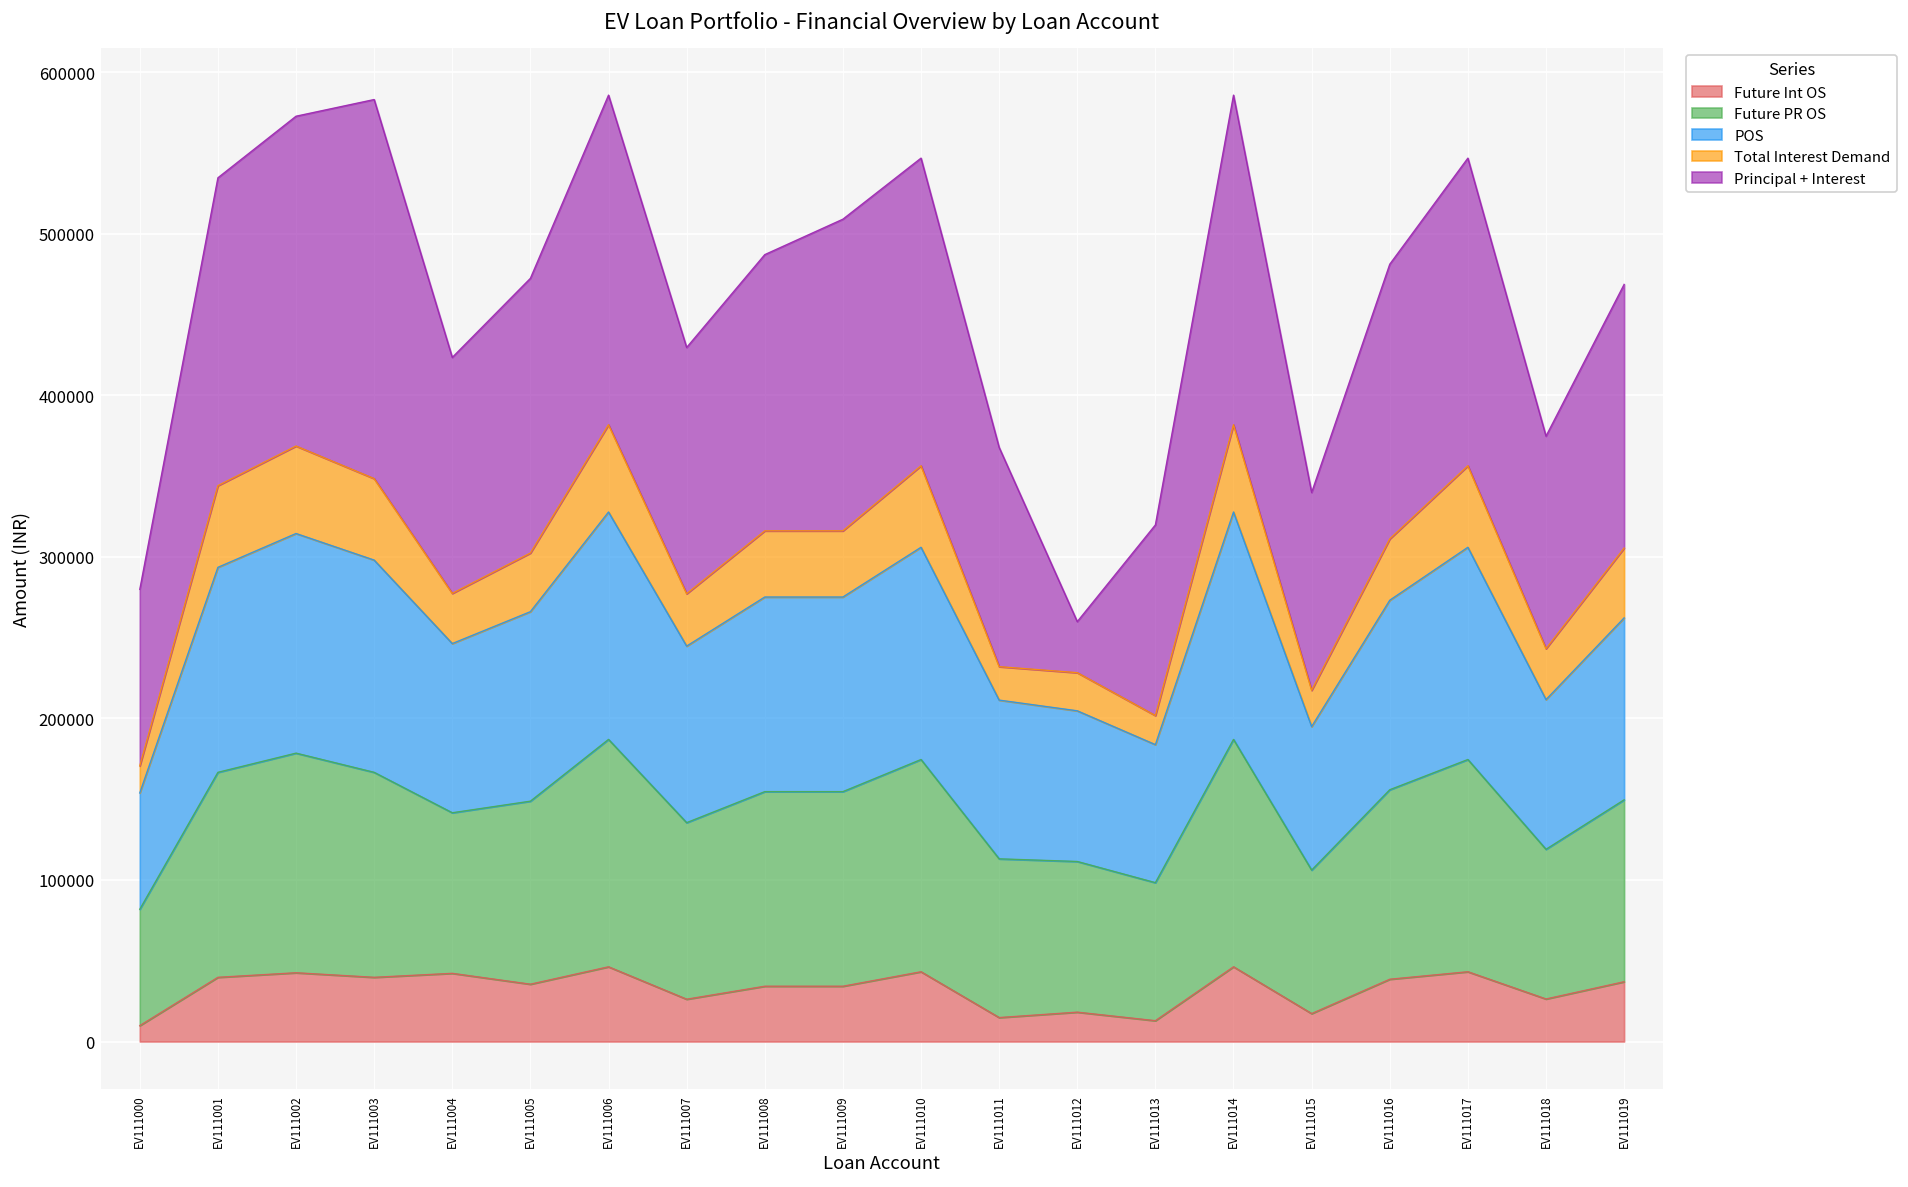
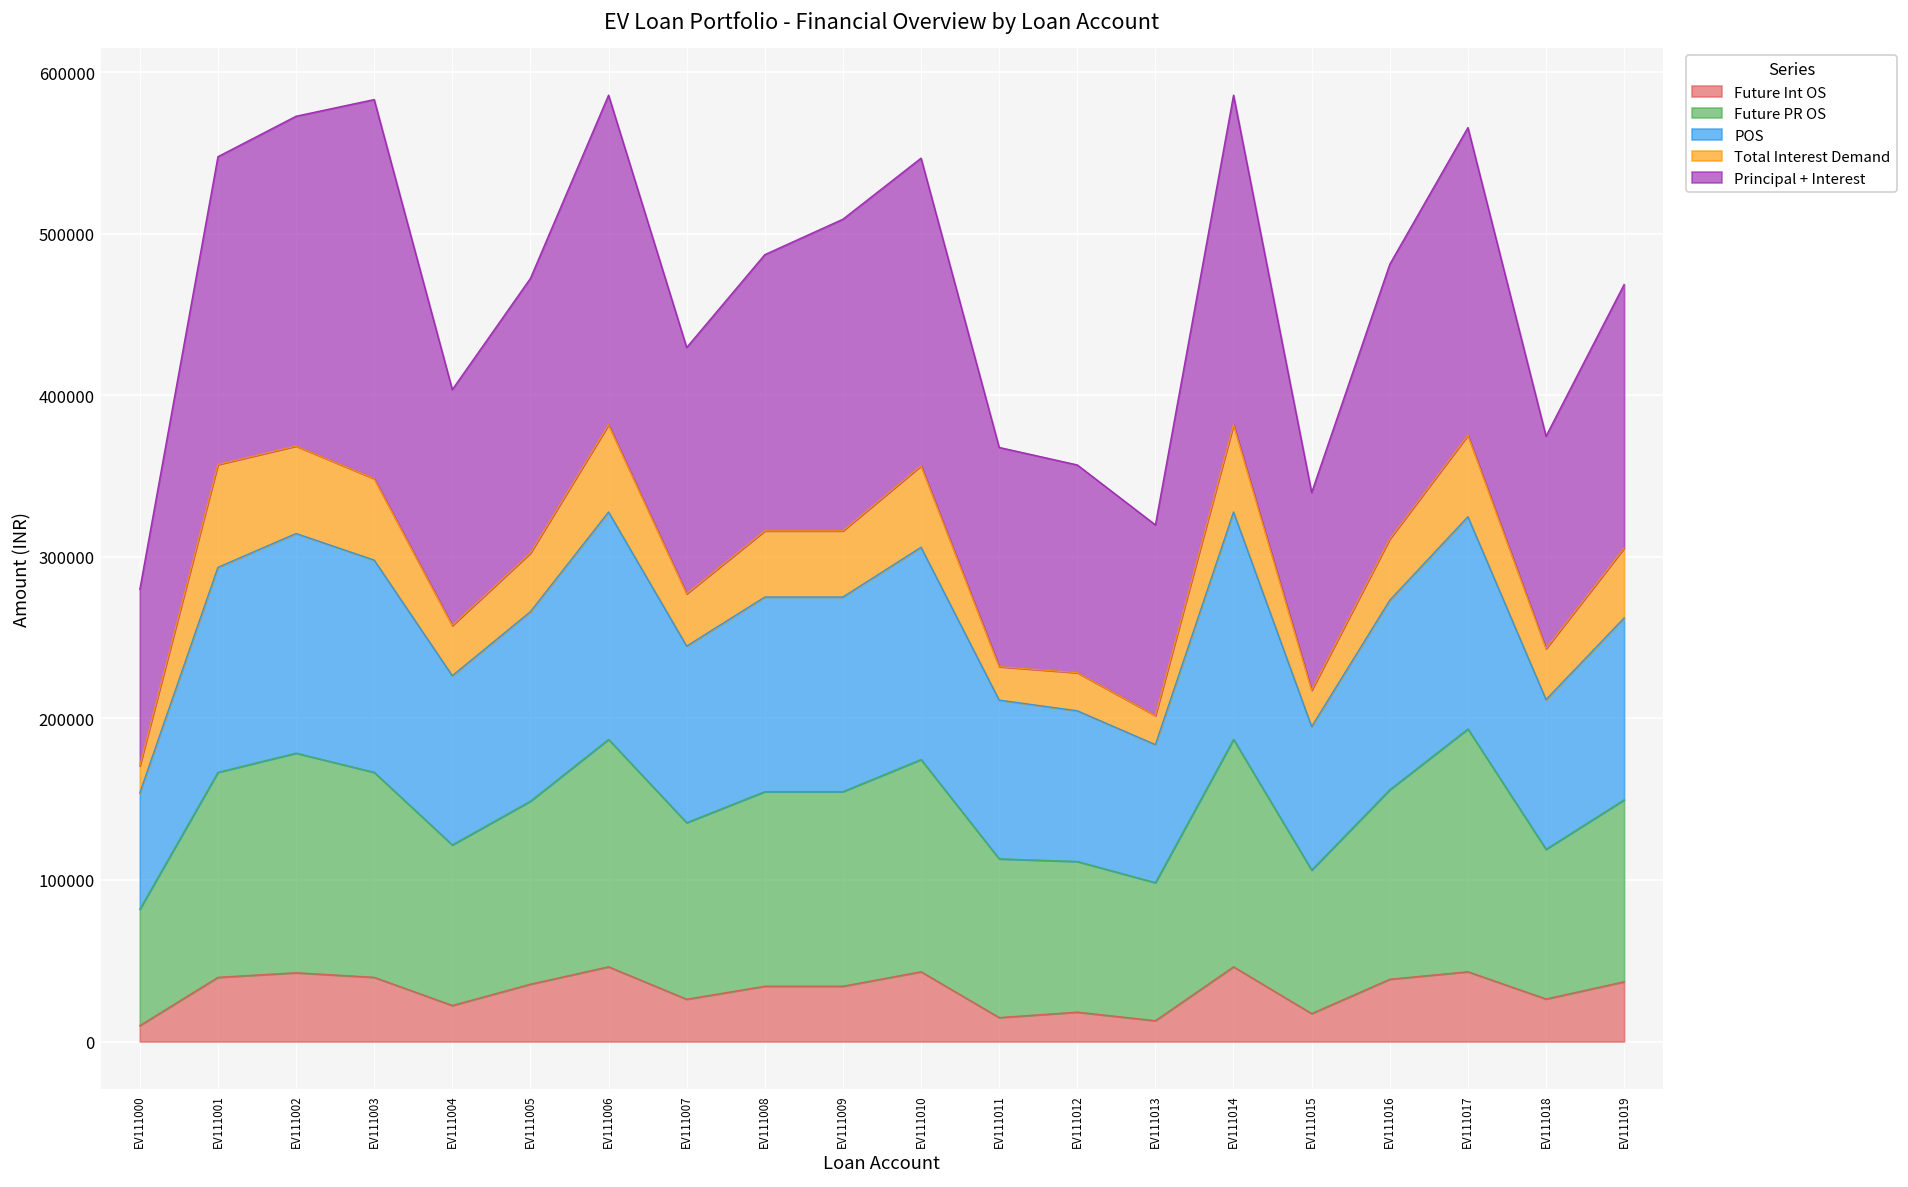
Total Interest Demand, EV111001: 51000 -> 64000
Future Int OS, EV111004: 42000 -> 22000
Principal + Interest, EV111012: 32000 -> 129000
Future PR OS, EV111017: 131000 -> 150000
